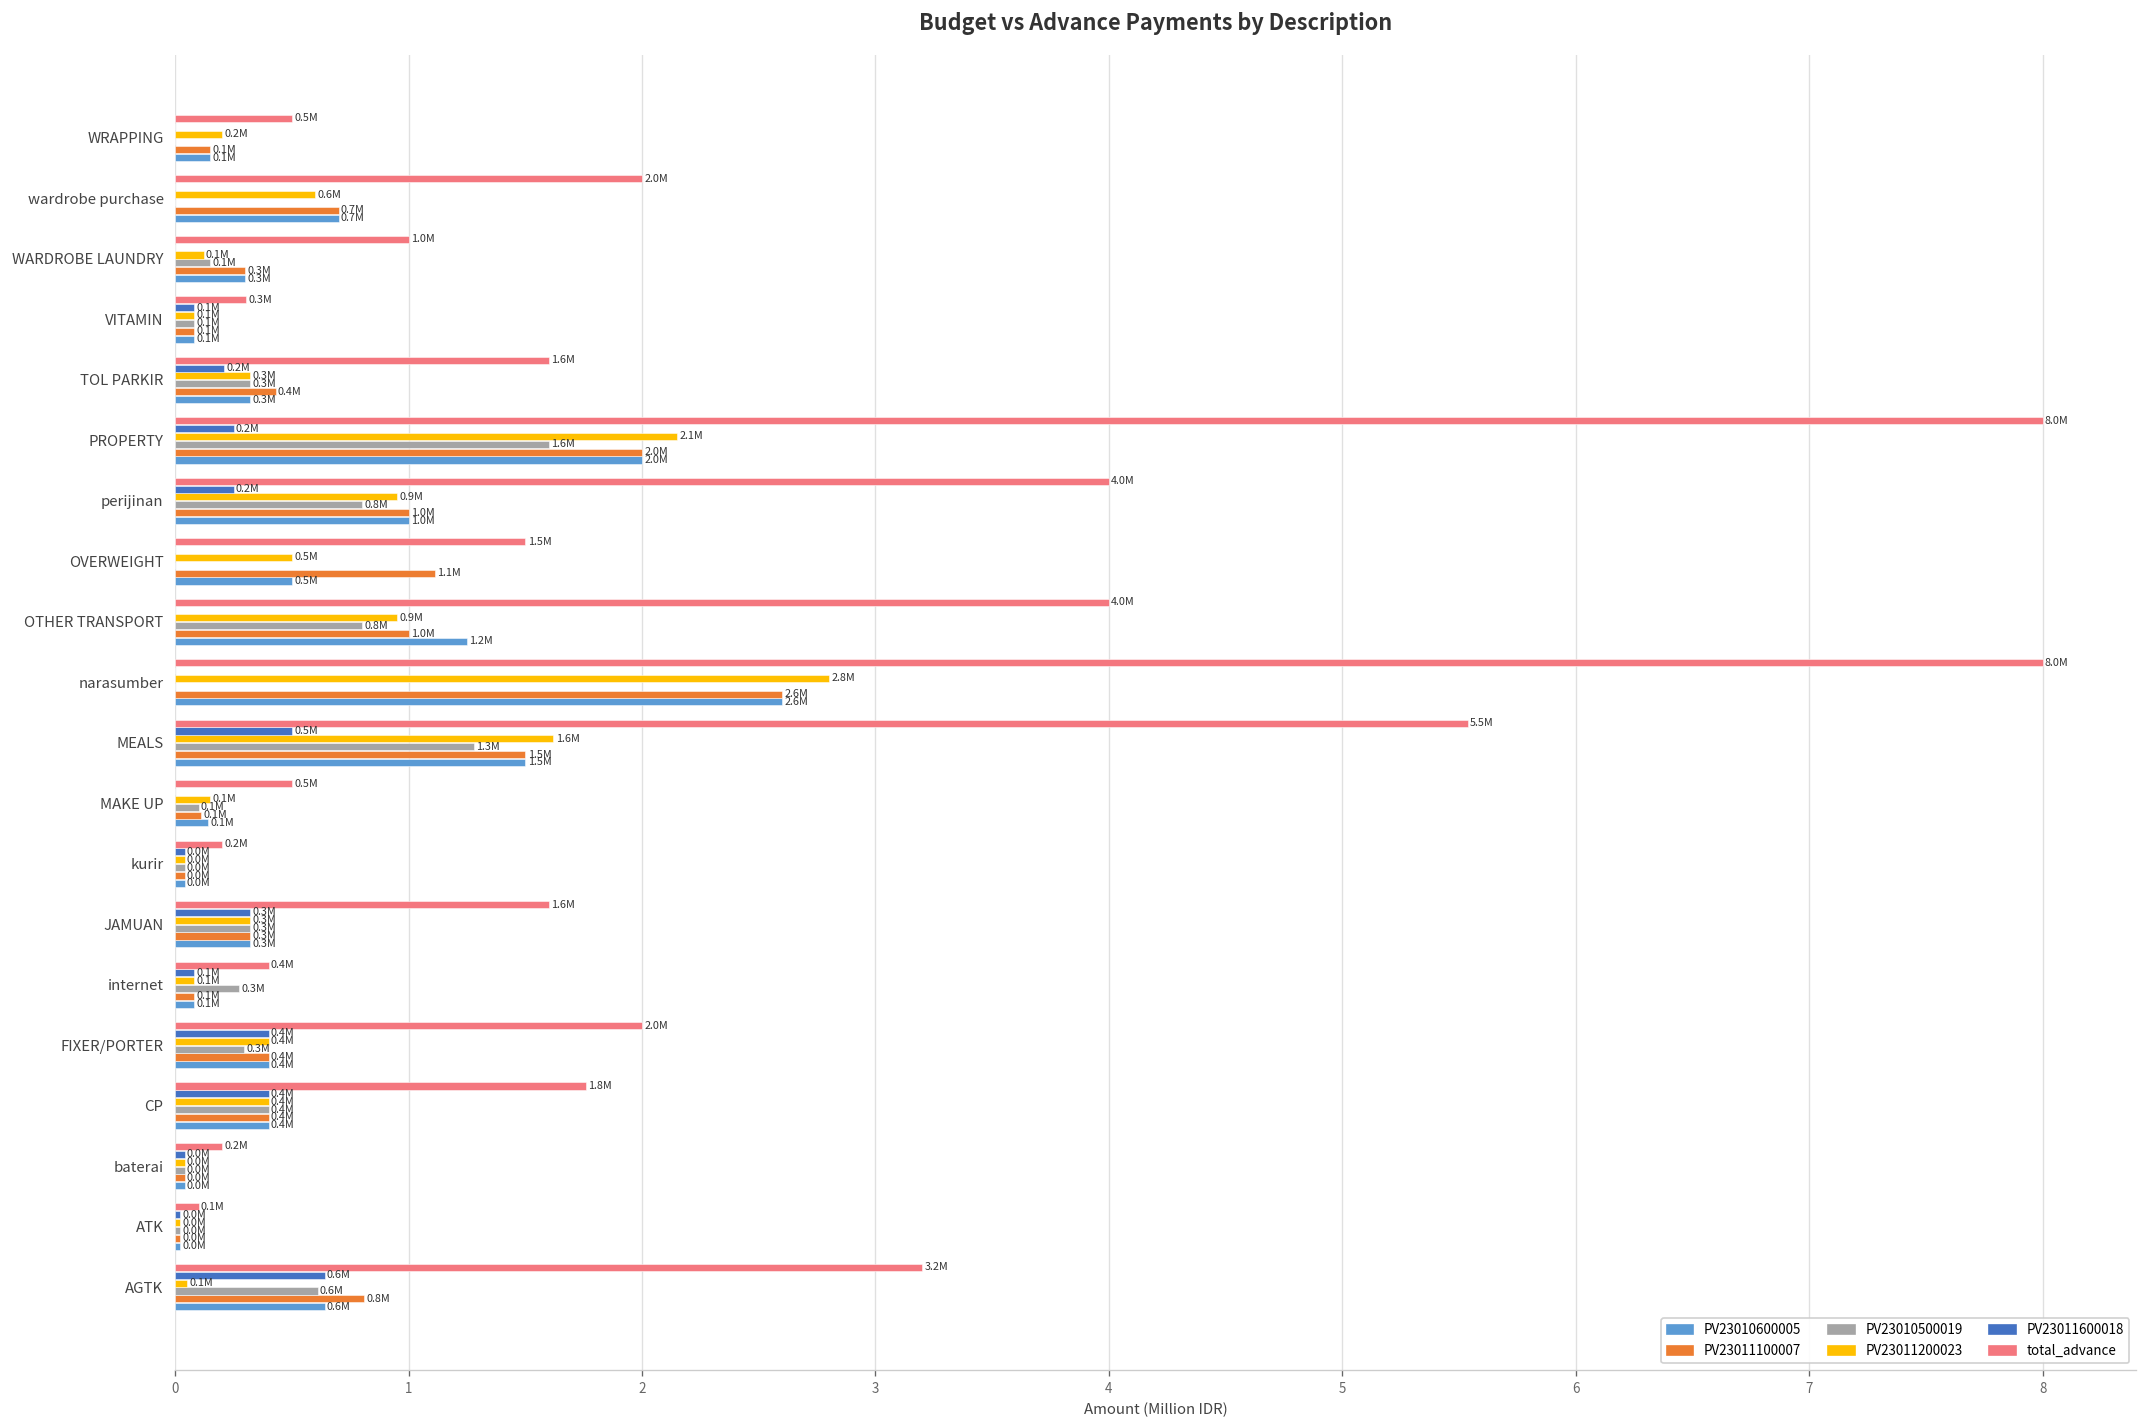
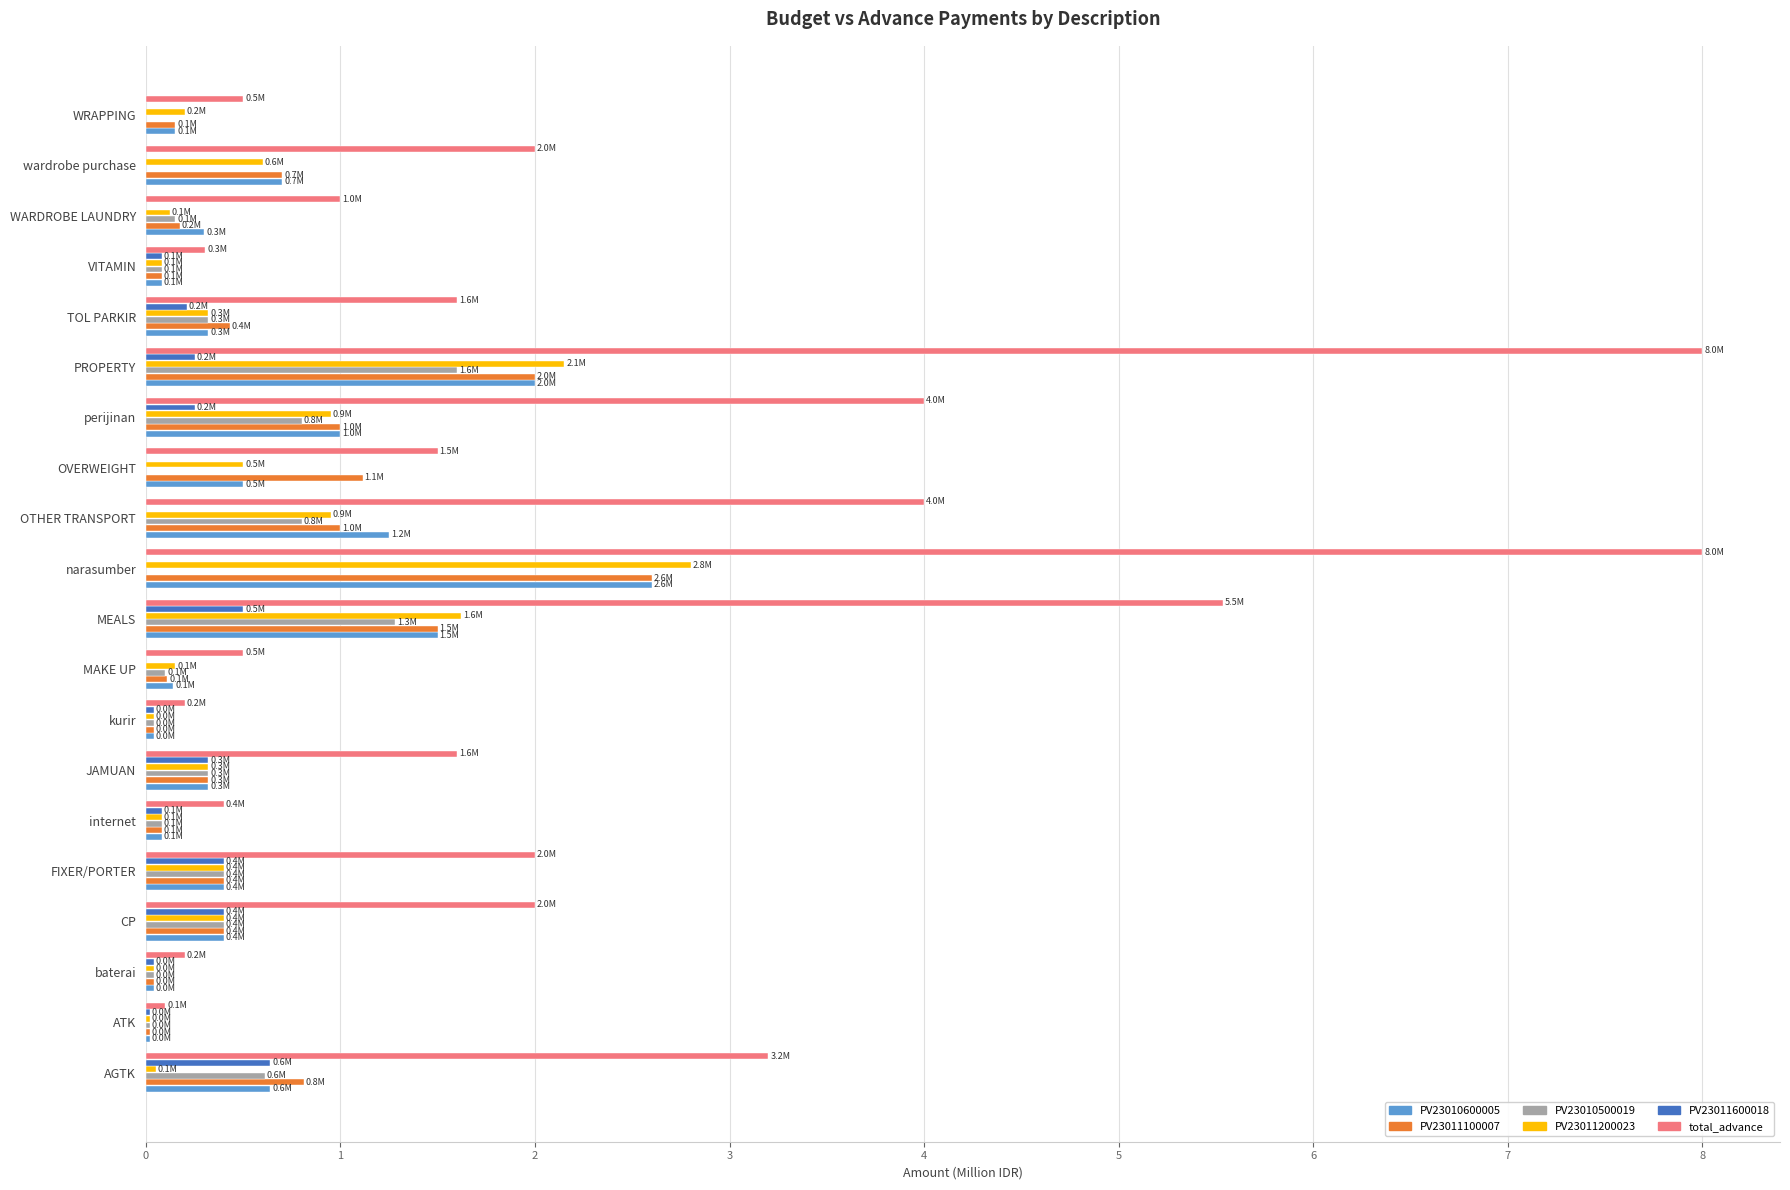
PV23011100007, WARDROBE LAUNDRY: 0.3M -> 0.2M
PV23010500019, internet: 0.3M -> 0.1M
PV23010500019, FIXER/PORTER: 0.3M -> 0.4M
total_advance, CP: 1.8M -> 2.0M
